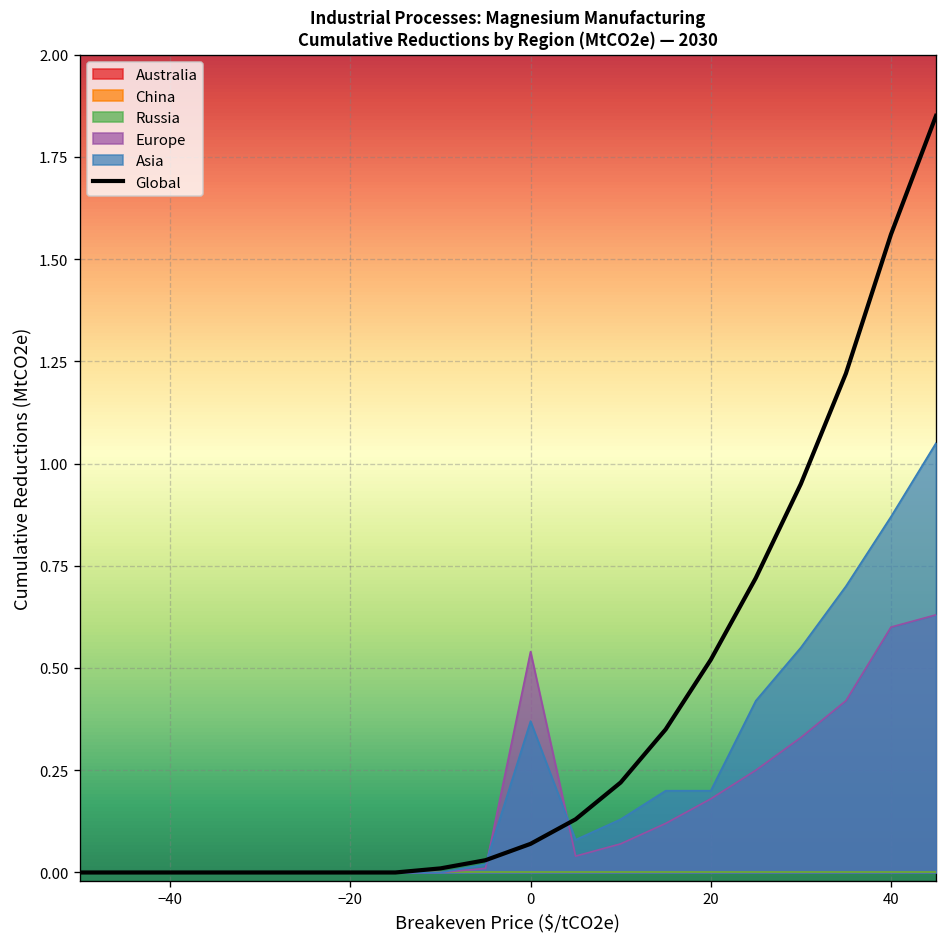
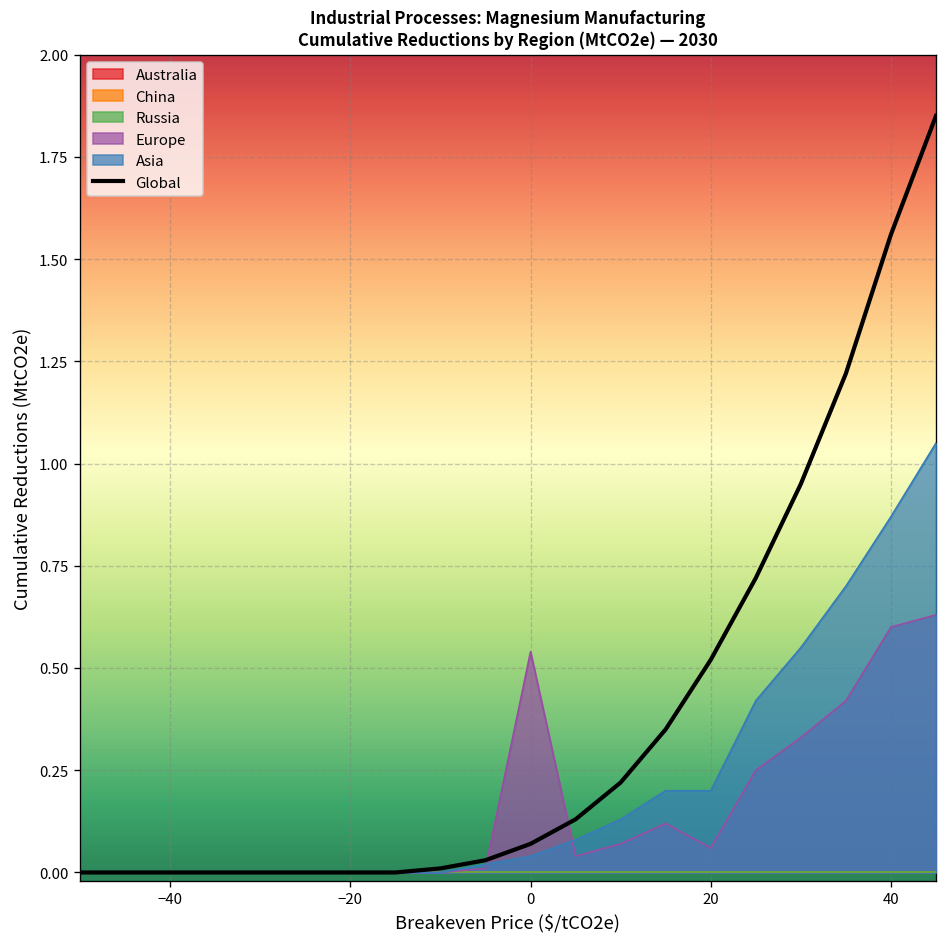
Asia, 0: 0.37 -> 0.04
Europe, 20: 0.18 -> 0.06
